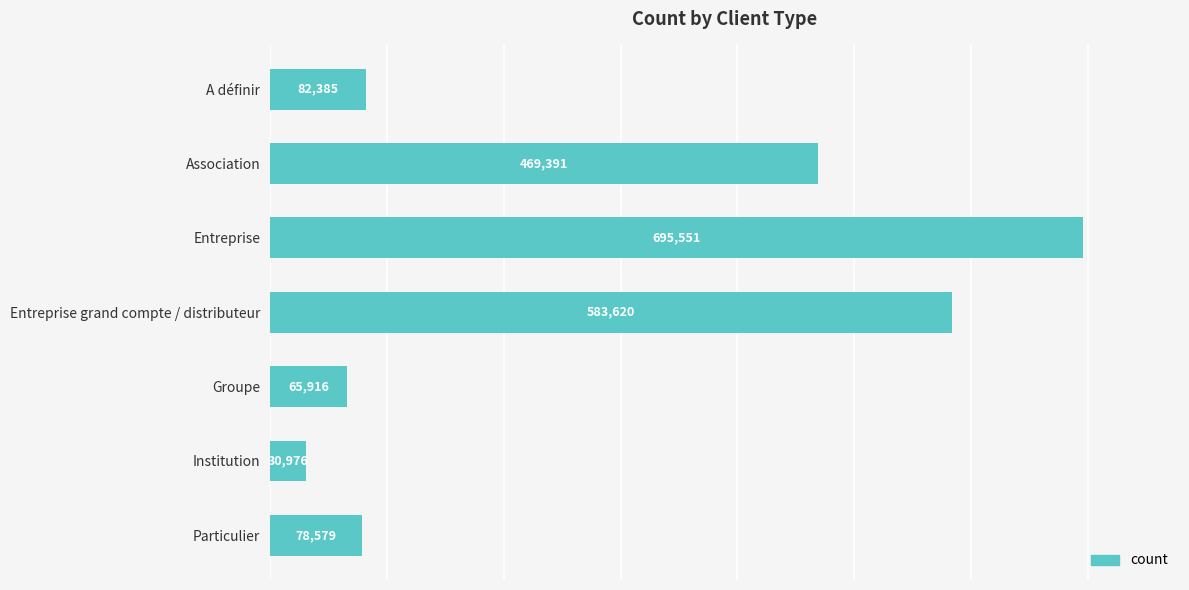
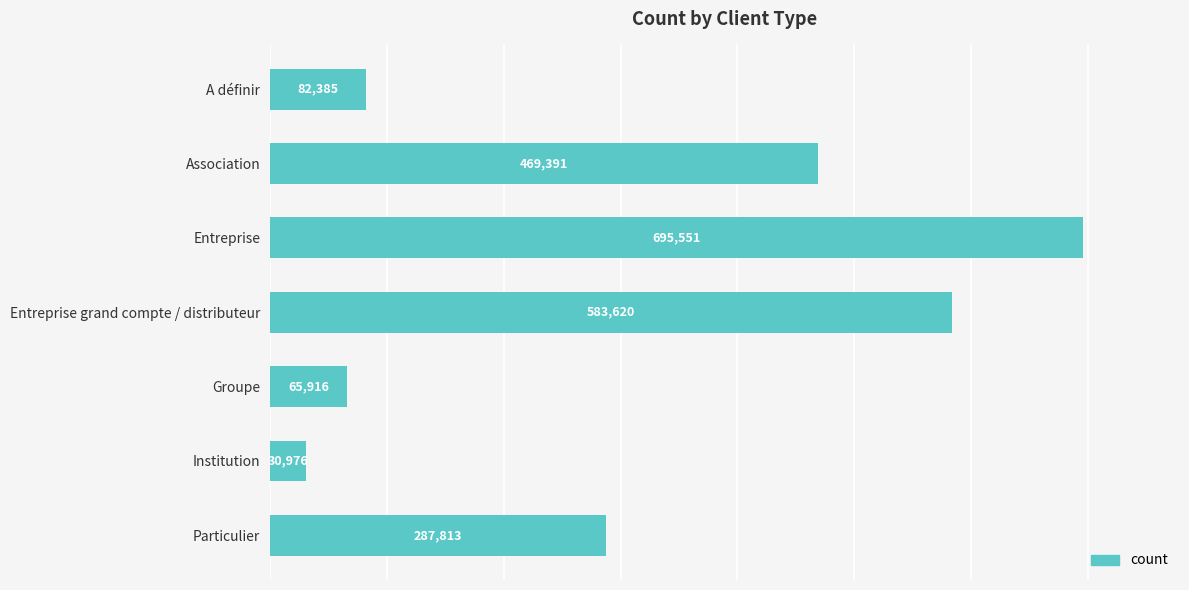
Particulier: 78,579 -> 287,813
